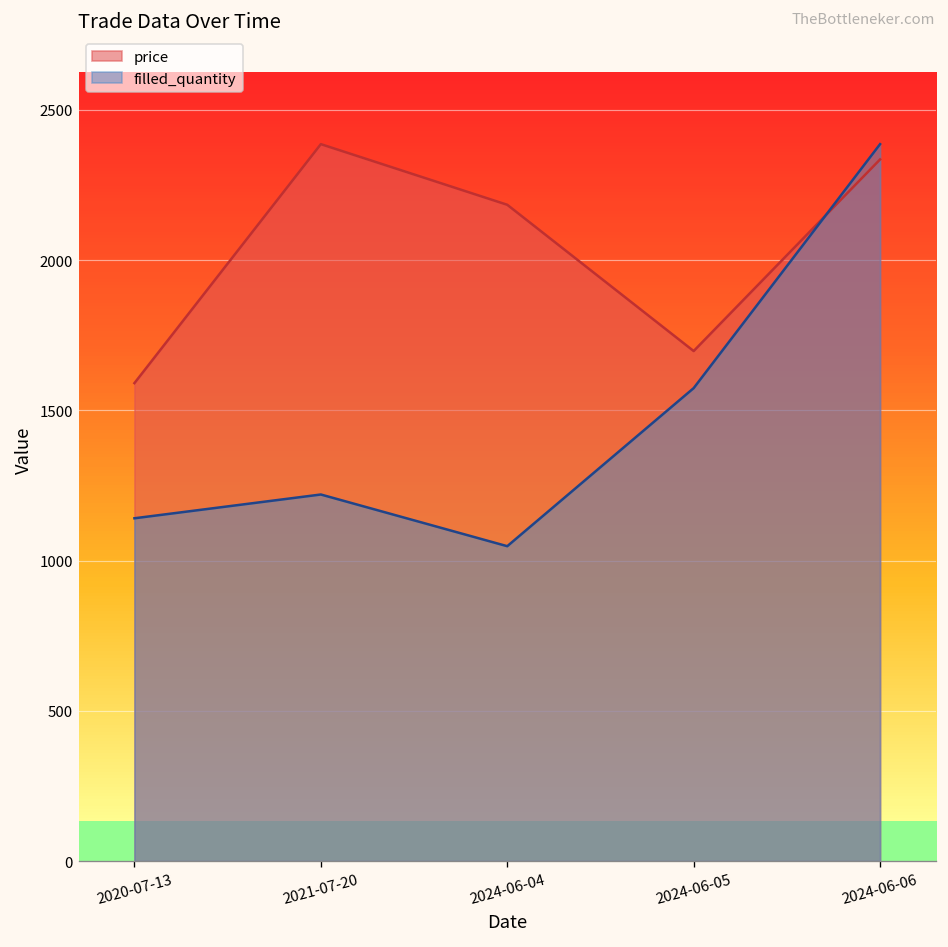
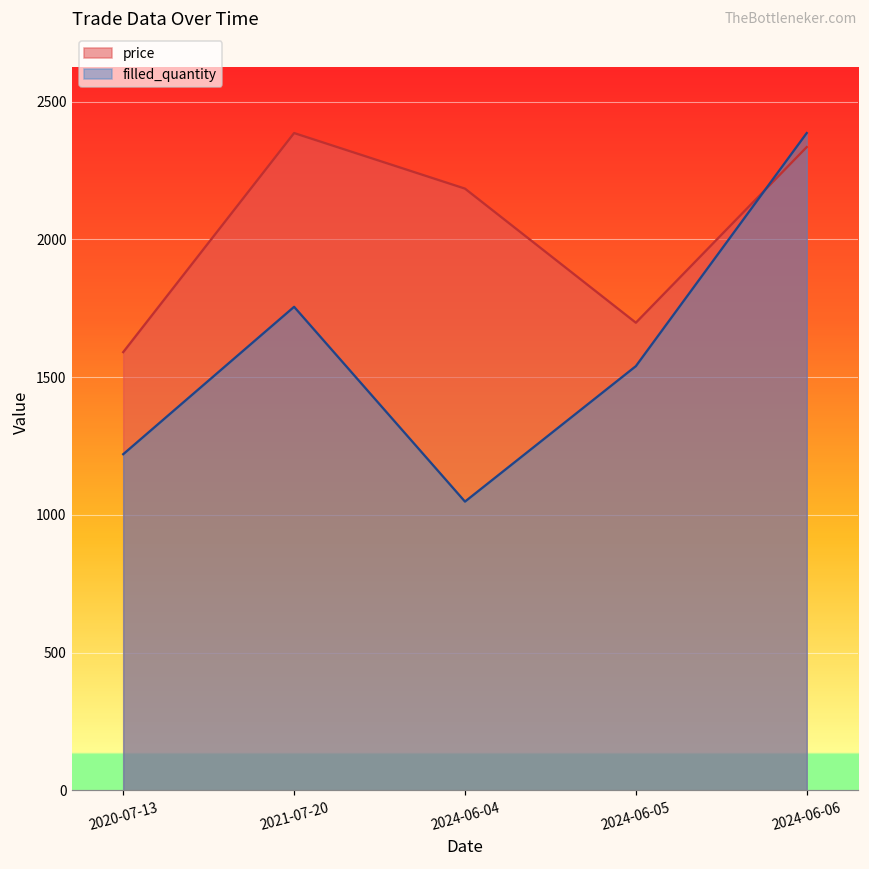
filled_quantity, 2020-07-13: 1140 -> 1220
filled_quantity, 2021-07-20: 1220 -> 1760
filled_quantity, 2024-06-05: 1570 -> 1540
